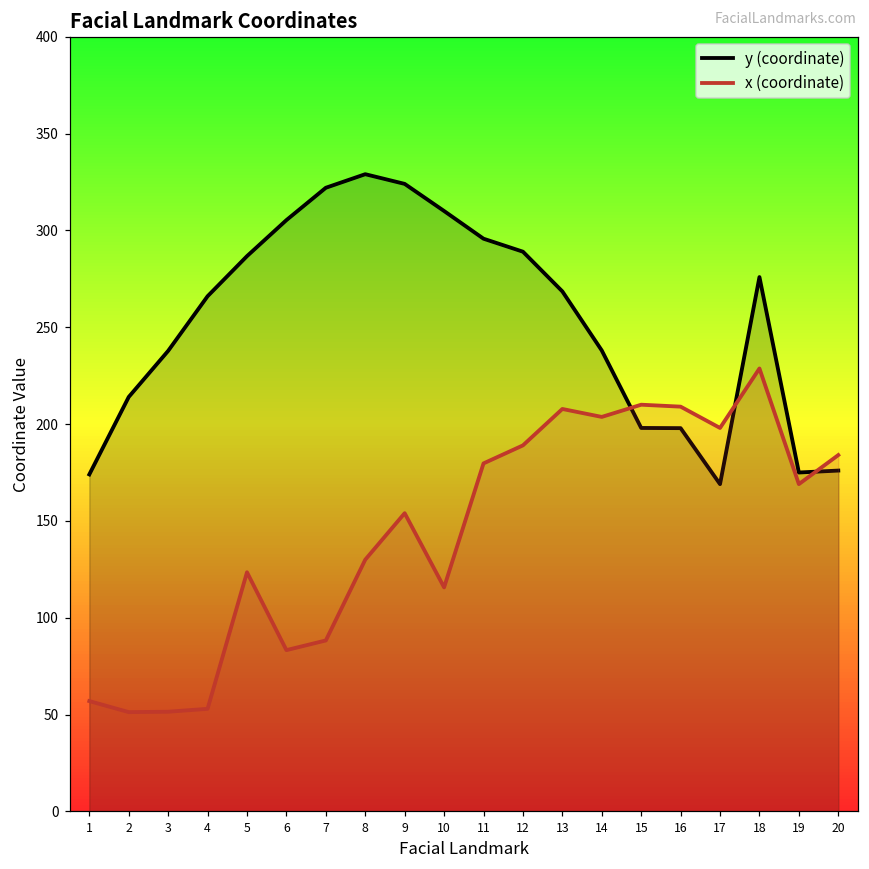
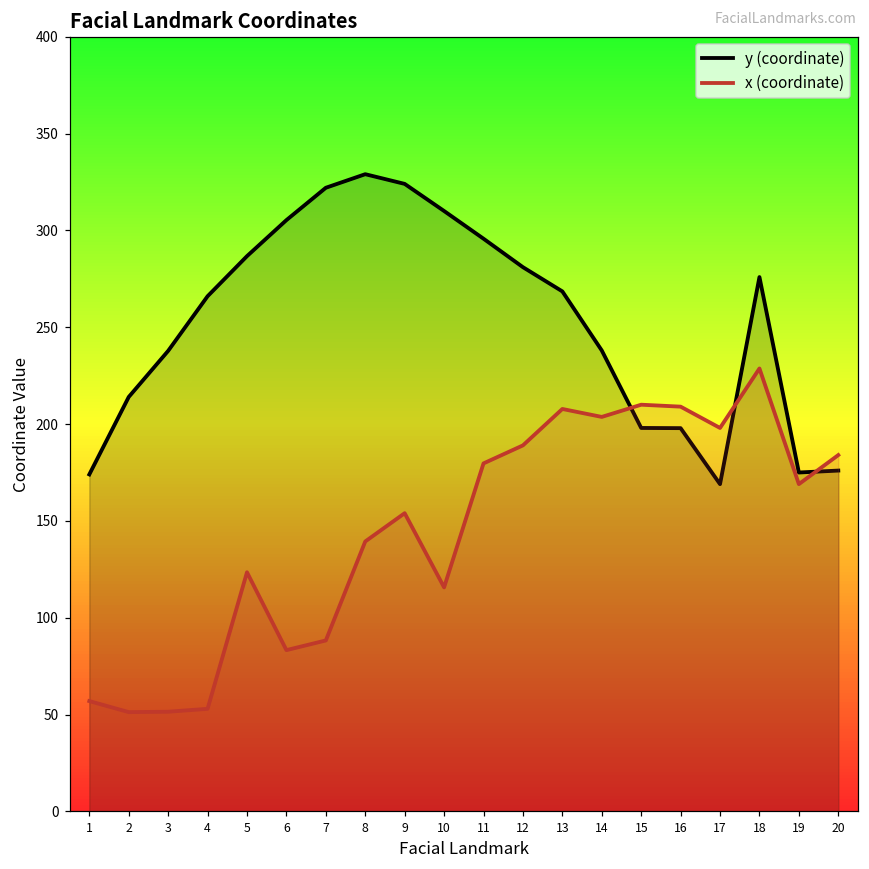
x (coordinate), 8: 130 -> 139
y (coordinate), 12: 289 -> 281
